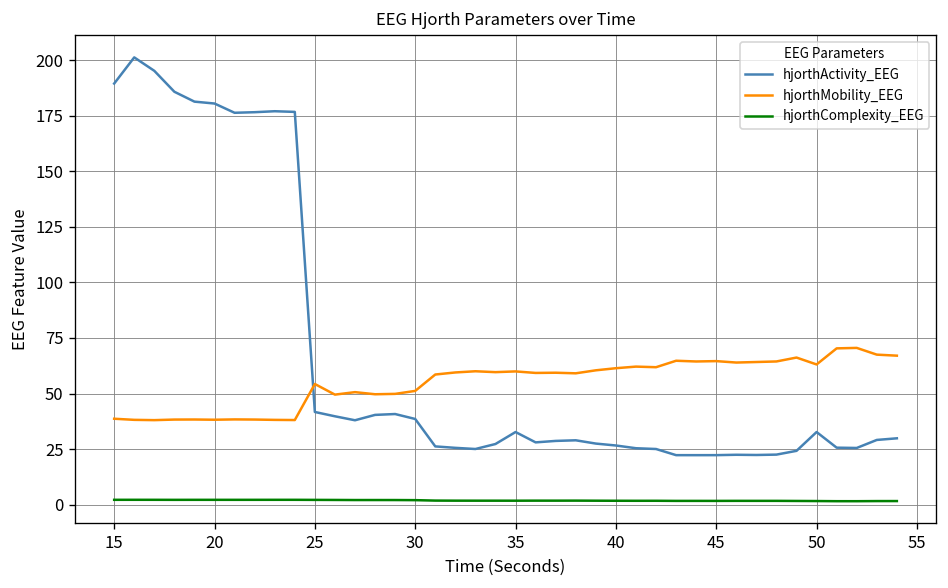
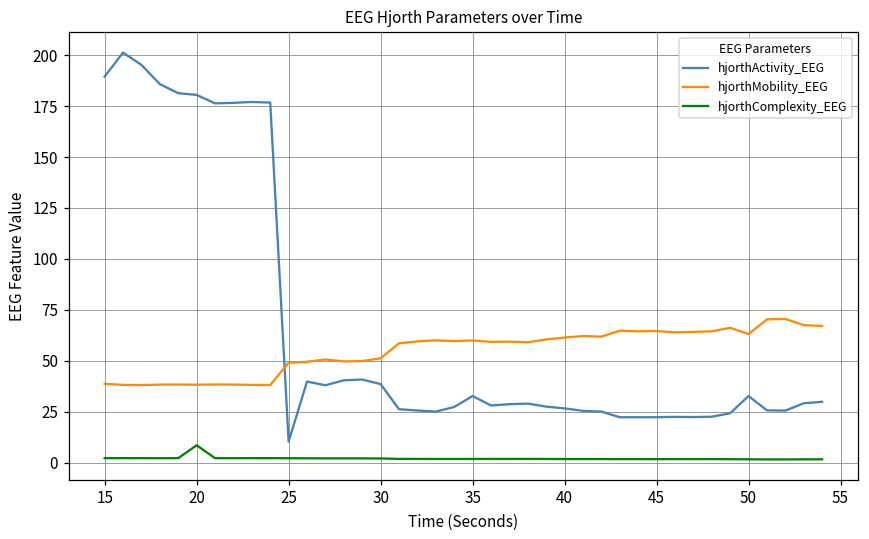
hjorthComplexity_EEG, 20: 2 -> 9
hjorthActivity_EEG, 25: 42 -> 10
hjorthMobility_EEG, 25: 54 -> 49
